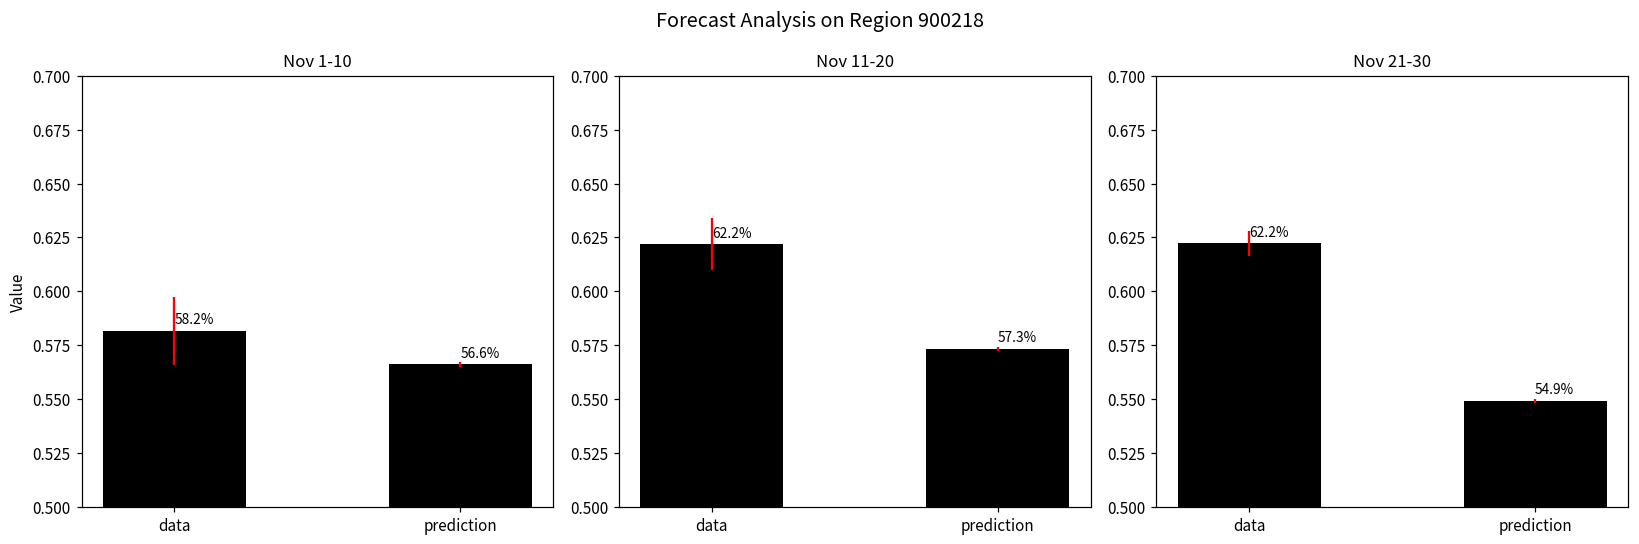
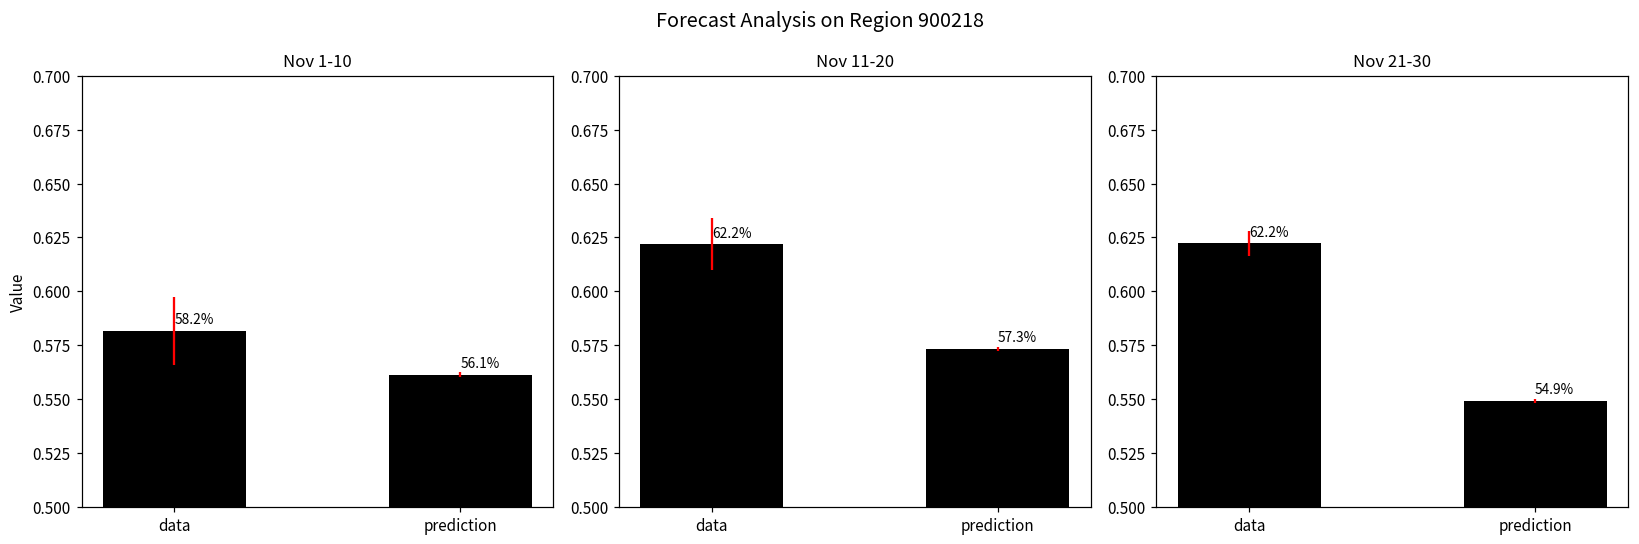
Nov 1-10, prediction: 56.6% -> 56.1%
